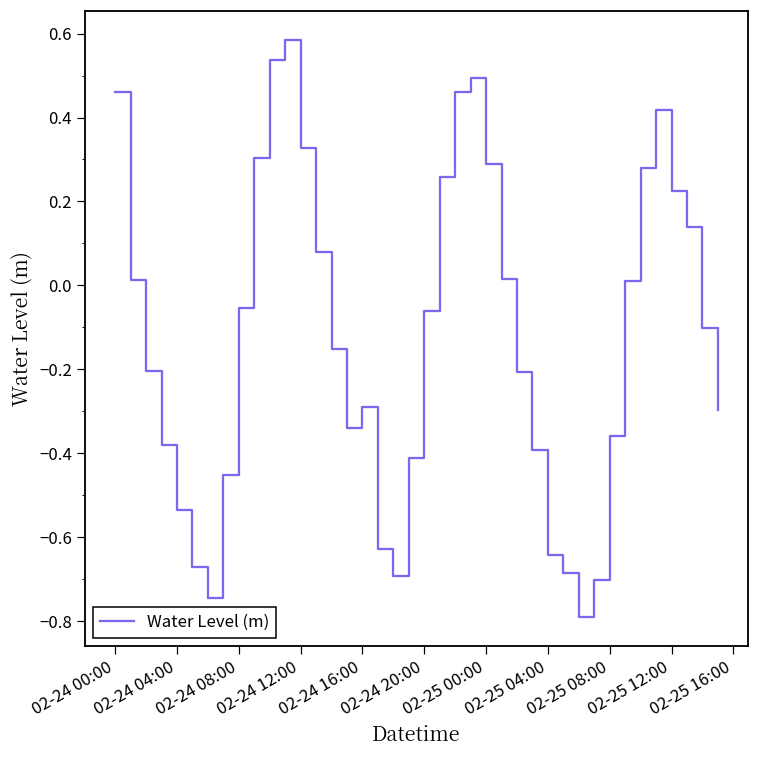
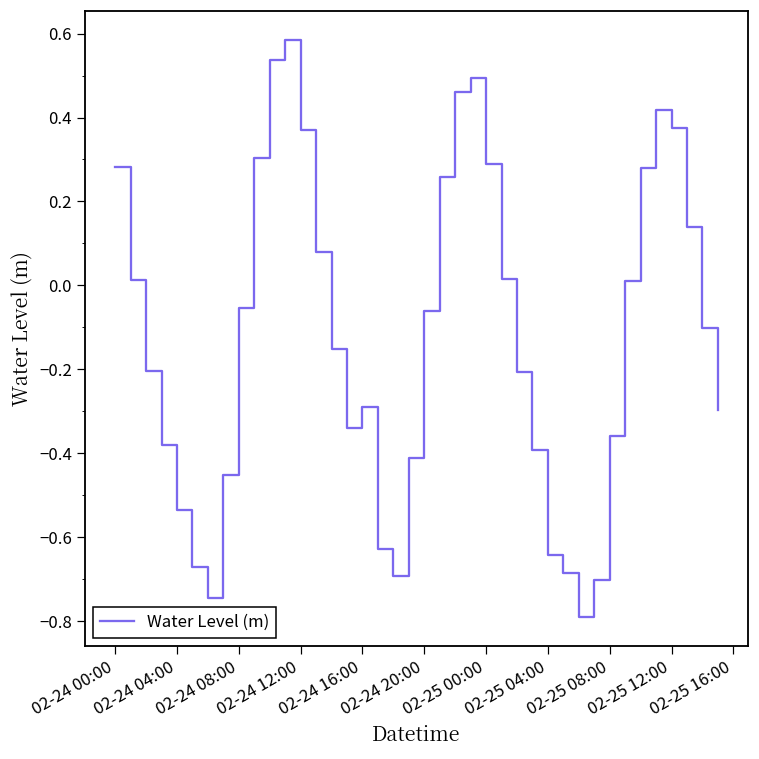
02-24 00:00: 0.46 -> 0.28
02-24 12:00: 0.33 -> 0.37
02-25 12:00: 0.22 -> 0.37
